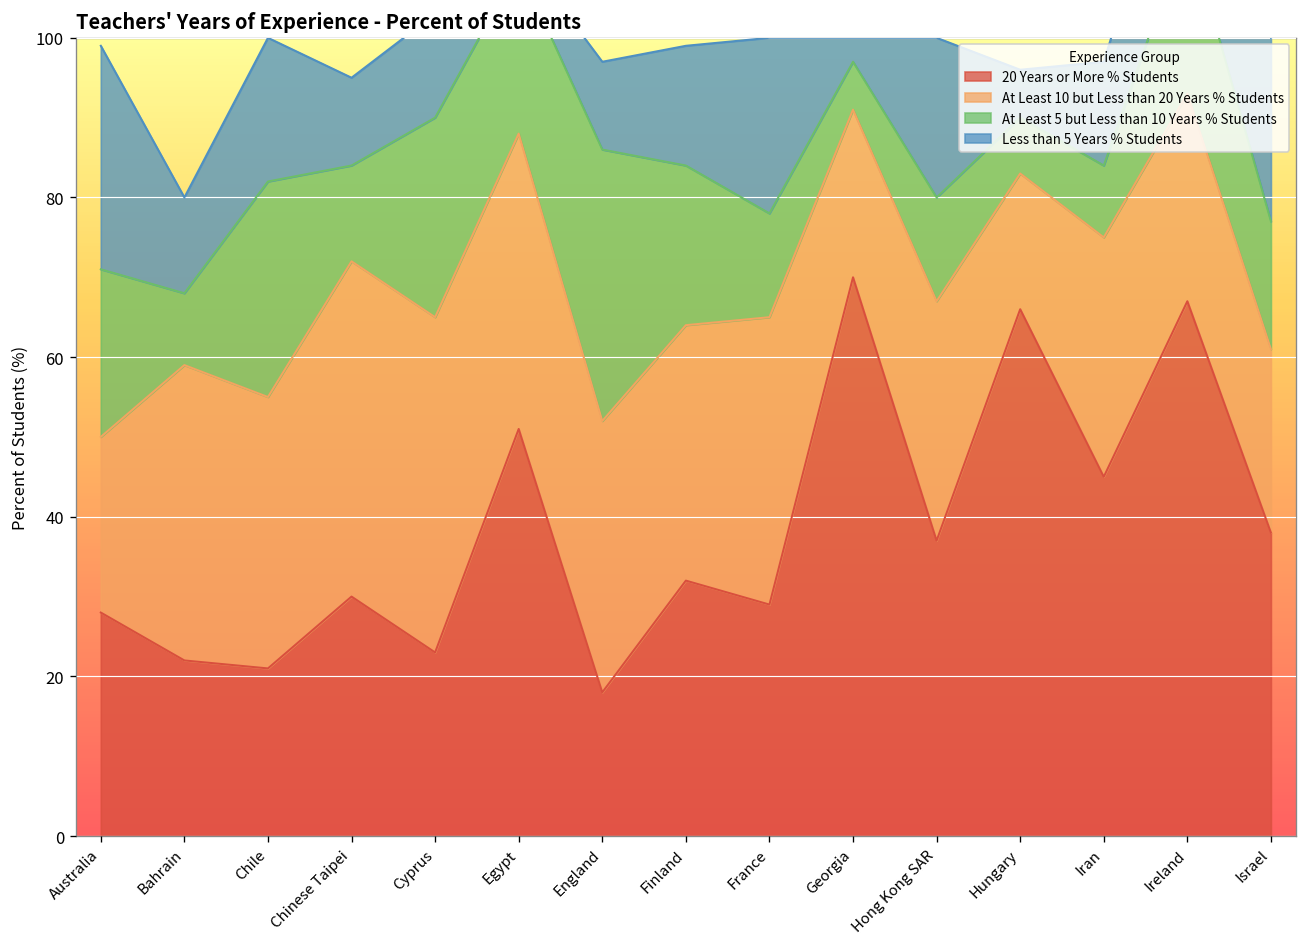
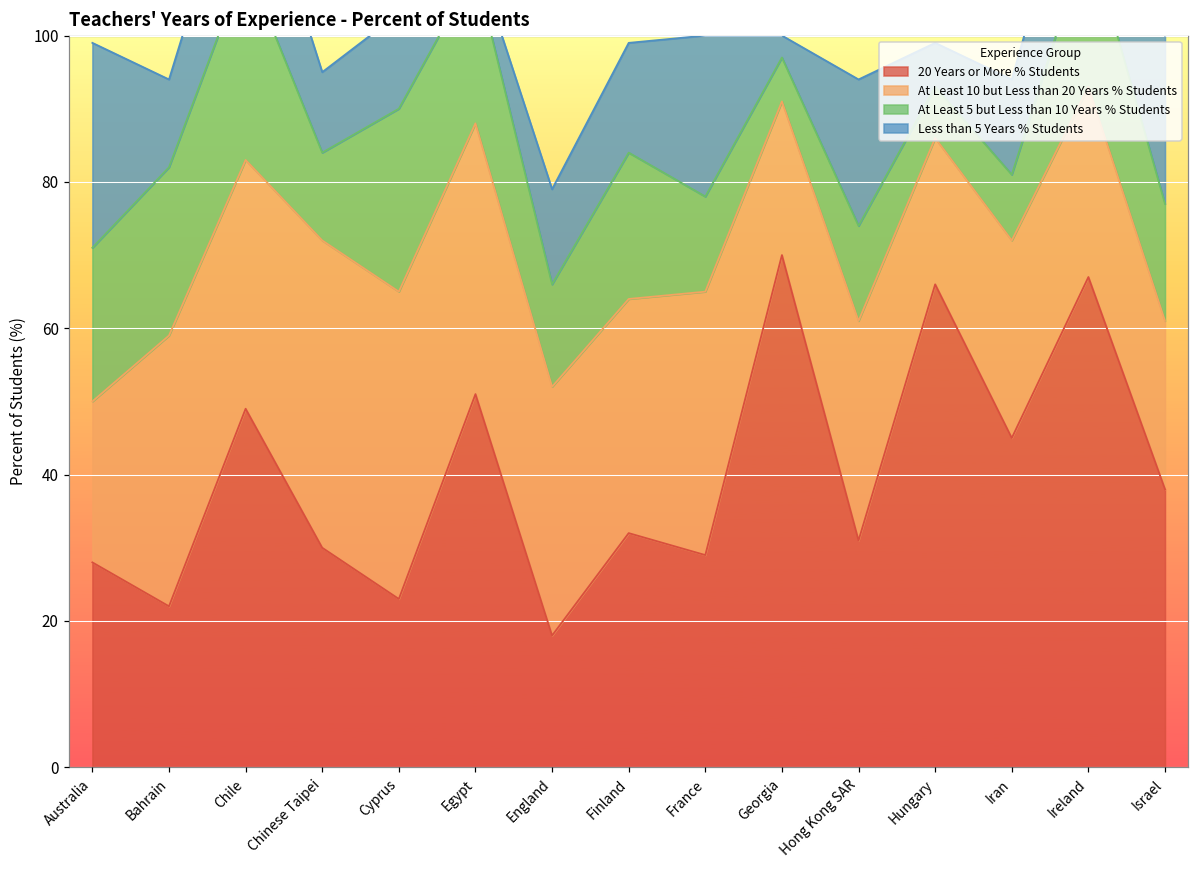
At Least 5 but Less than 10 Years % Students, Bahrain: 9 -> 23
20 Years or More % Students, Chile: 21 -> 49
At Least 5 but Less than 10 Years % Students, England: 34 -> 14
Less than 5 Years % Students, England: 11 -> 13
20 Years or More % Students, Hong Kong SAR: 37 -> 31
At Least 10 but Less than 20 Years % Students, Hungary: 17 -> 20
At Least 10 but Less than 20 Years % Students, Iran: 30 -> 27
